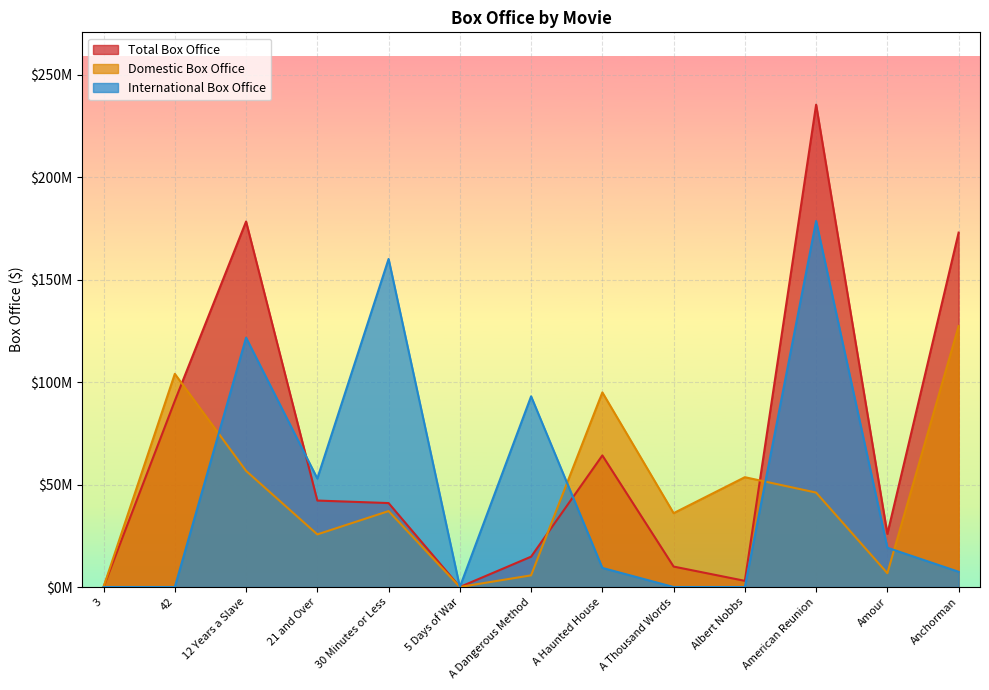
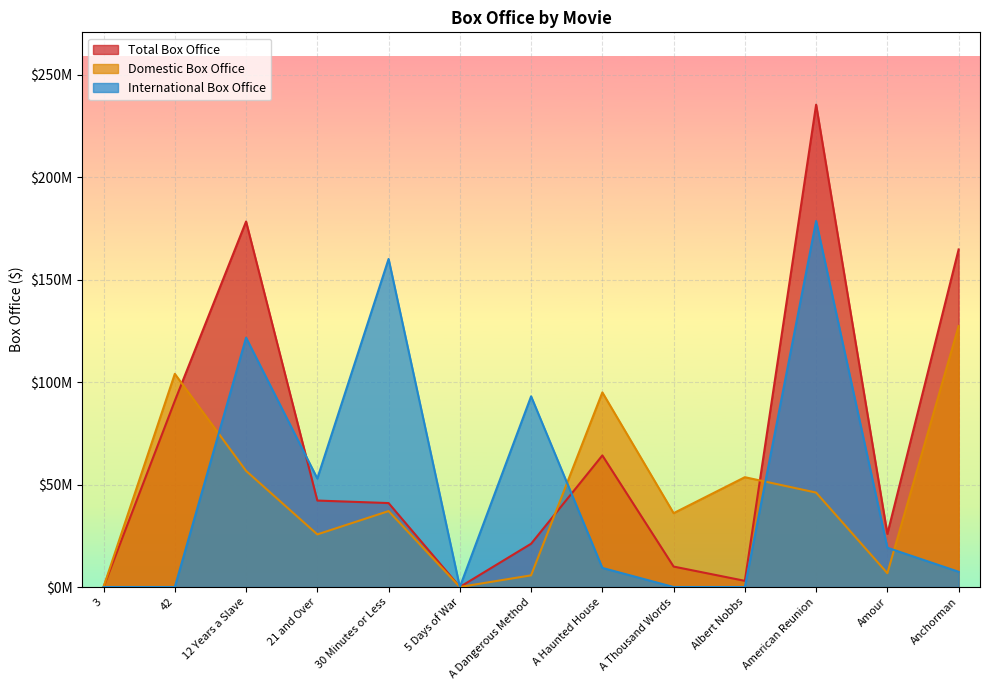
Total Box Office, A Dangerous Method: $15000000 -> $21000000
Total Box Office, Anchorman: $173000000 -> $165000000
